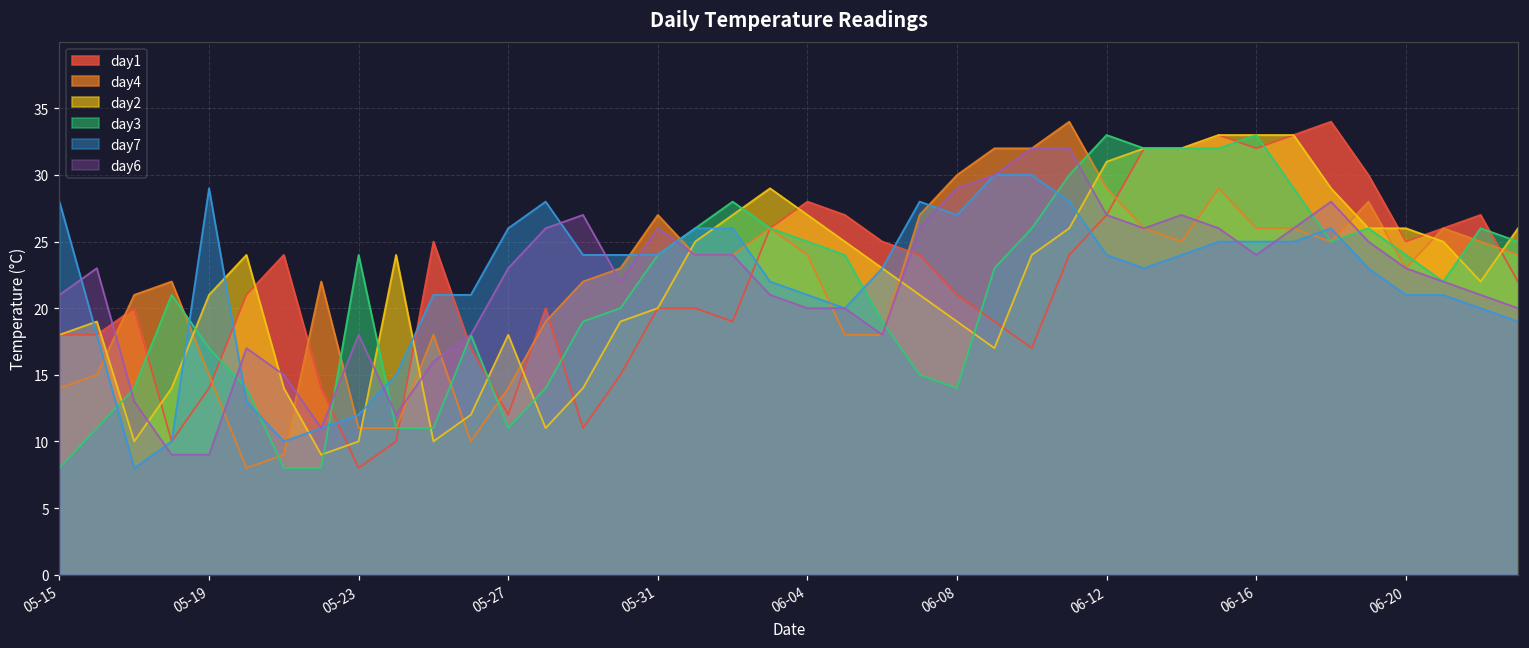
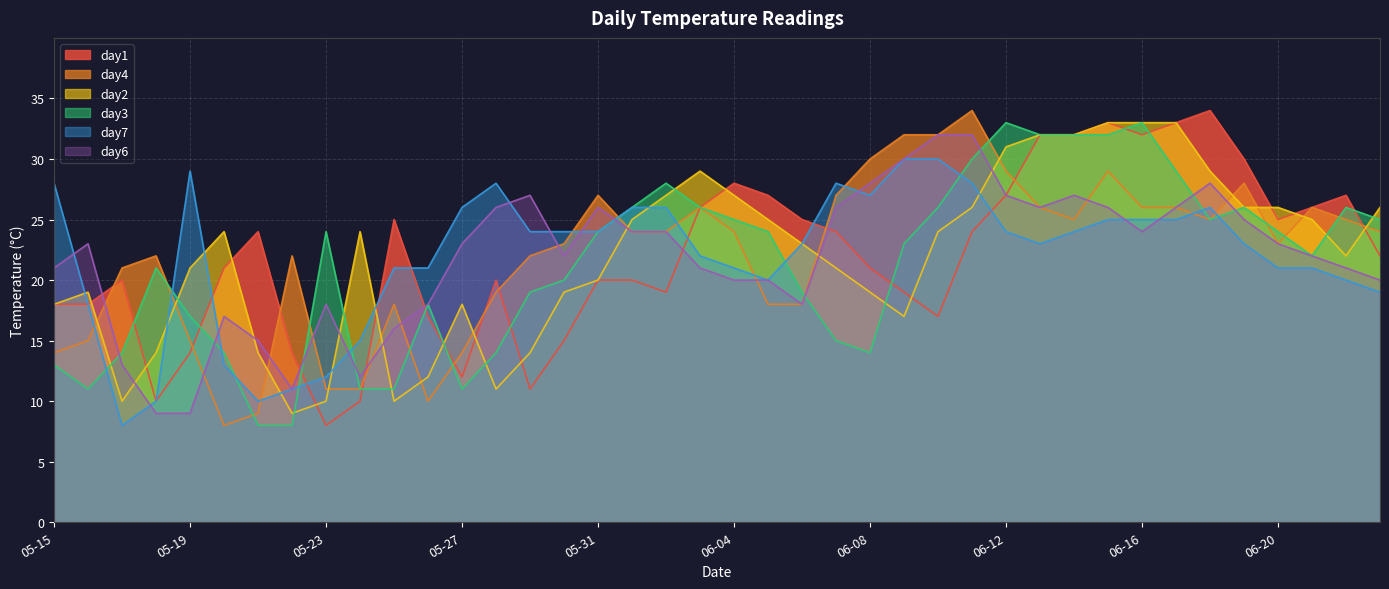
day3, 05-15: 8 -> 13
day6, 06-08: 29 -> 28
